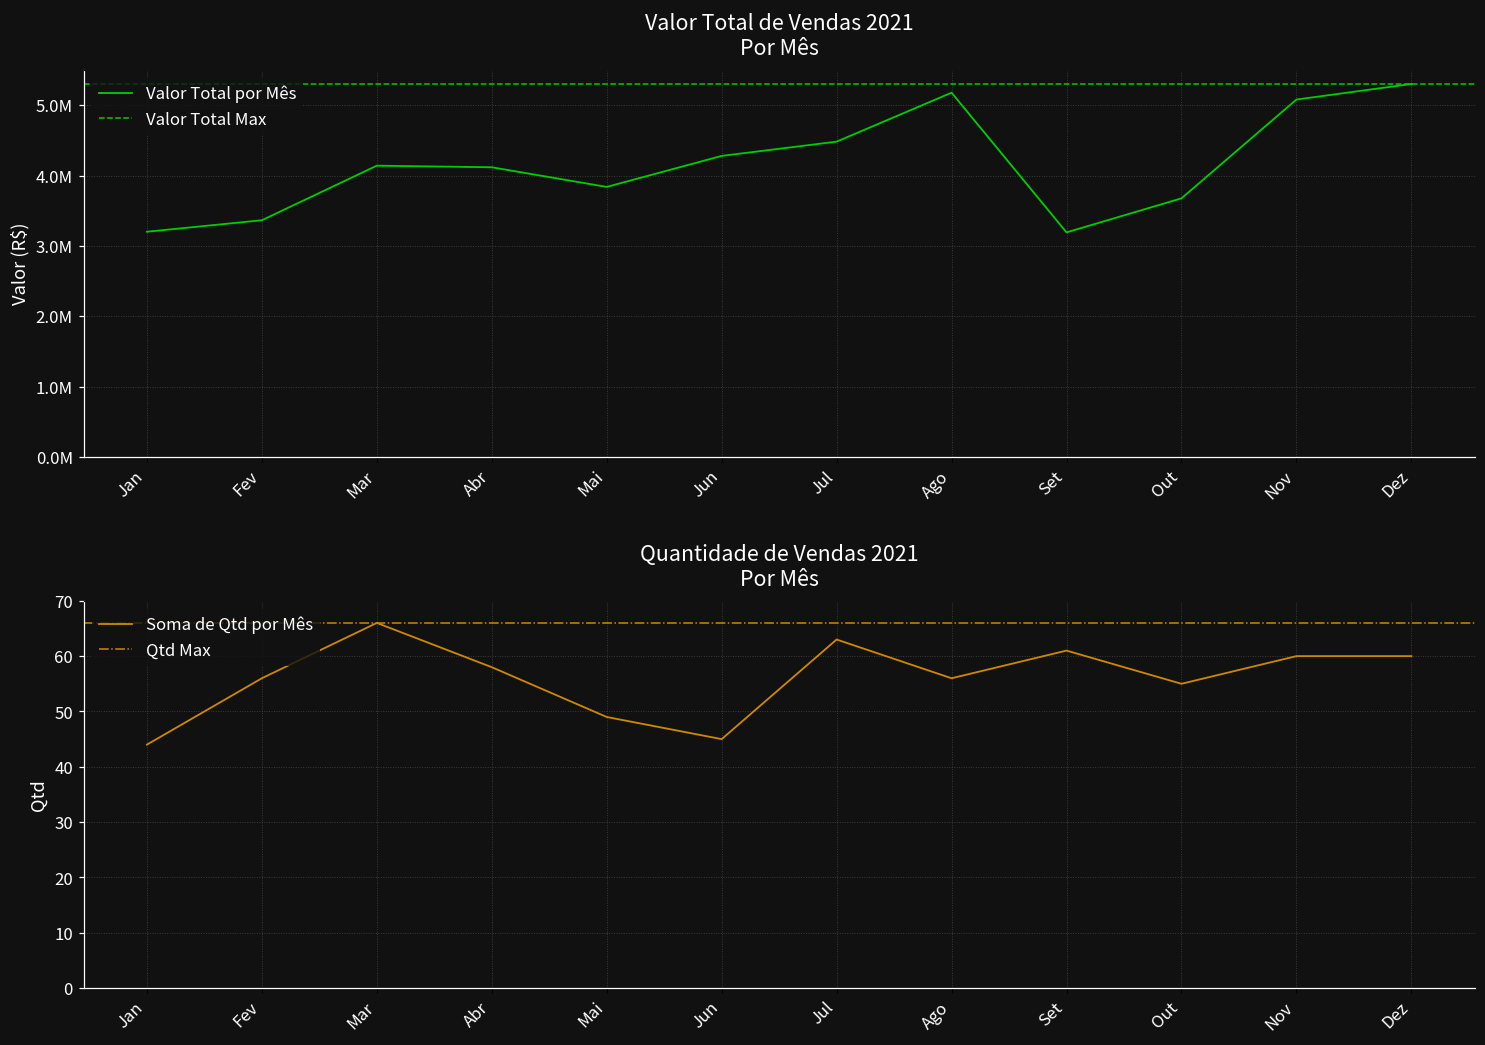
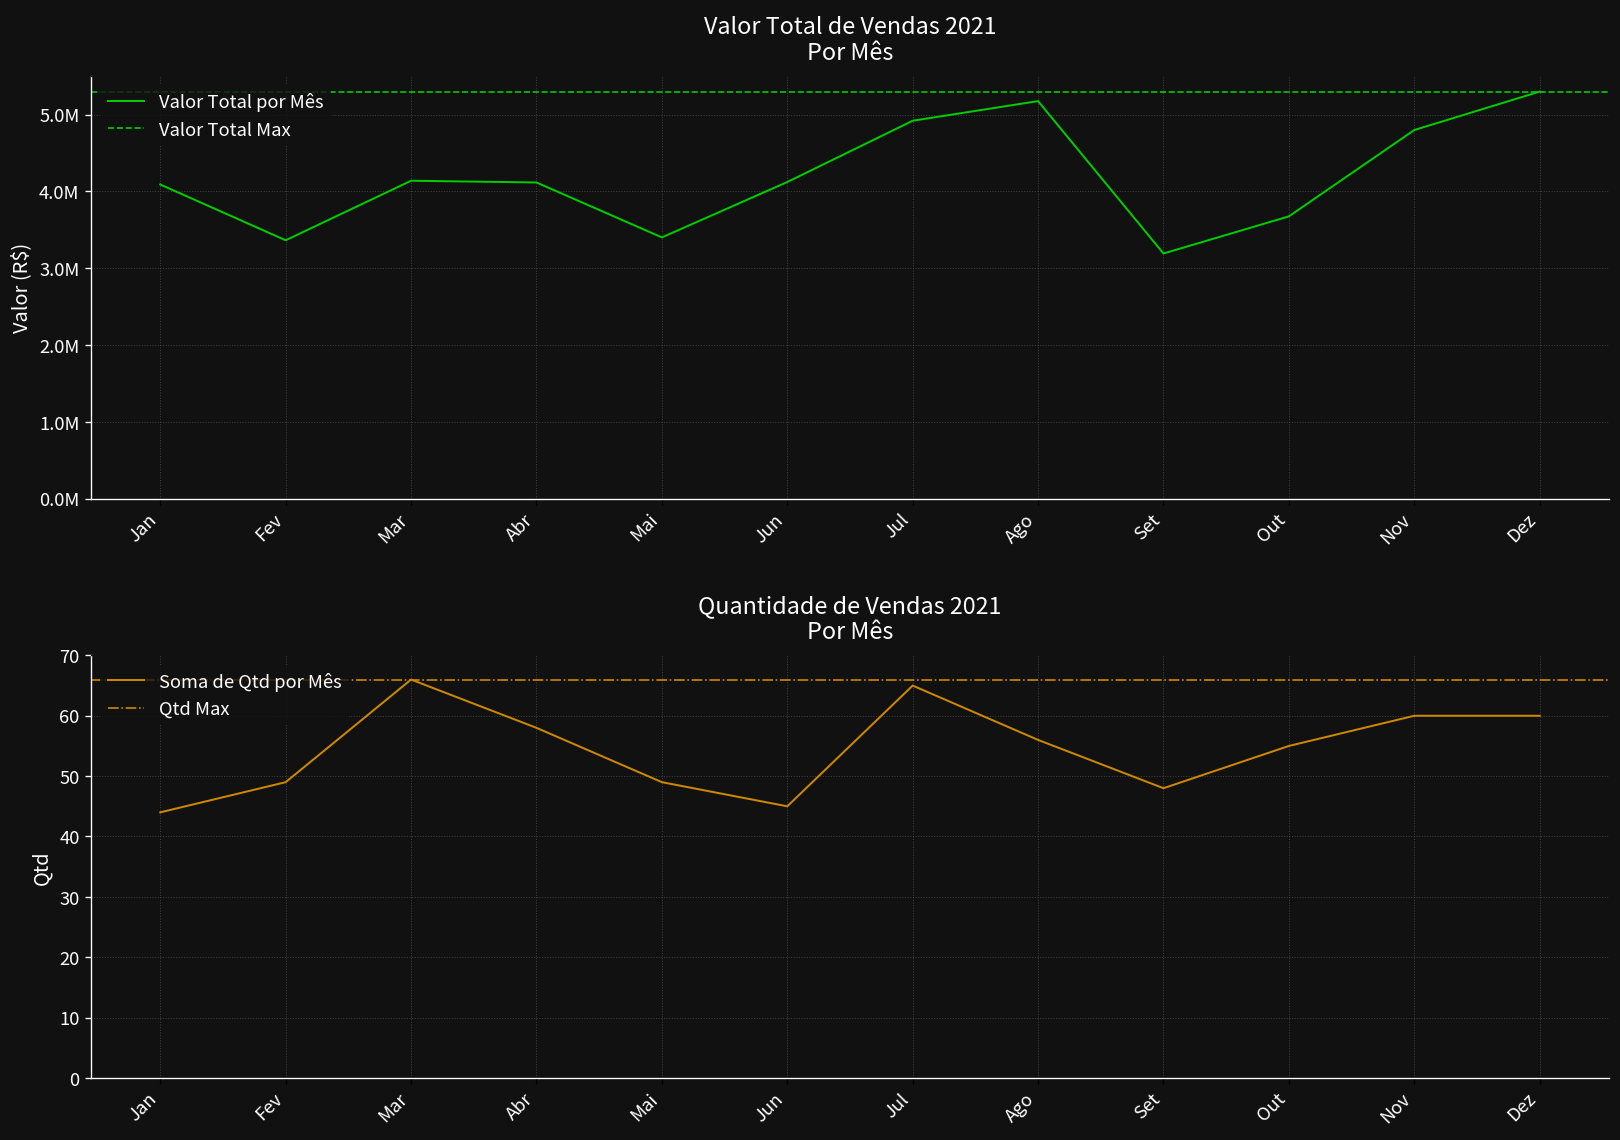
Valor Total de Vendas 2021 Por Mês, Jan: 3200000 -> 4100000
Valor Total de Vendas 2021 Por Mês, Mai: 3800000 -> 3400000
Valor Total de Vendas 2021 Por Mês, Jun: 4300000 -> 4100000
Valor Total de Vendas 2021 Por Mês, Jul: 4500000 -> 4900000
Valor Total de Vendas 2021 Por Mês, Nov: 5100000 -> 4800000
Quantidade de Vendas 2021 Por Mês, Fev: 56 -> 49
Quantidade de Vendas 2021 Por Mês, Jul: 63 -> 65
Quantidade de Vendas 2021 Por Mês, Set: 61 -> 48
